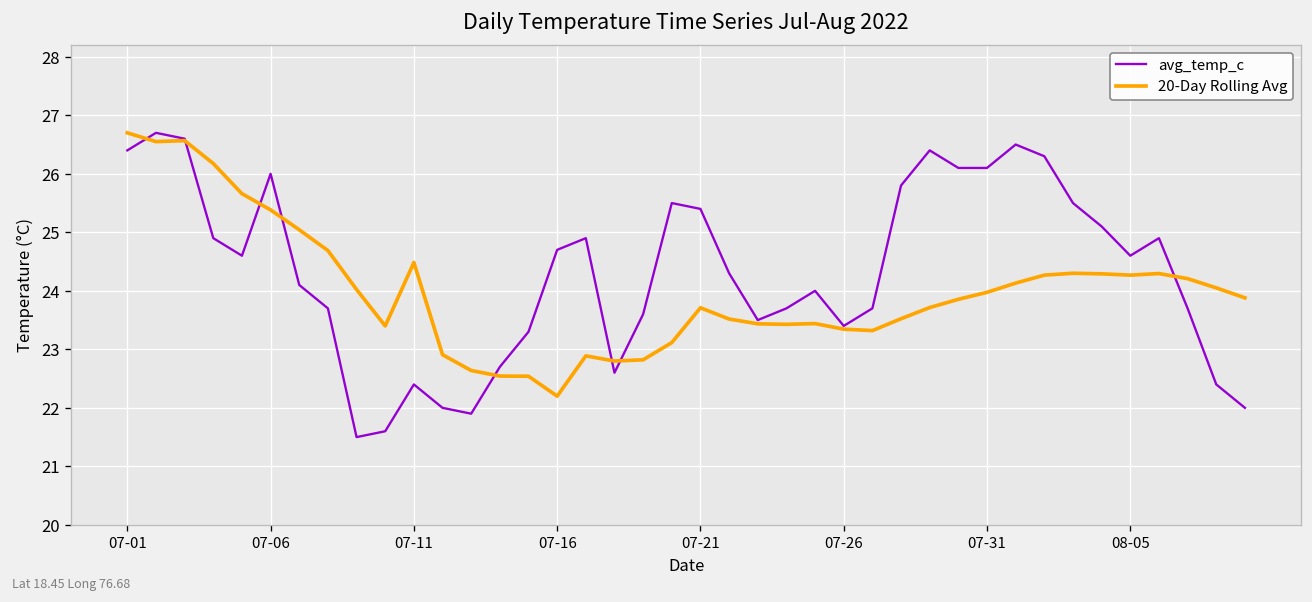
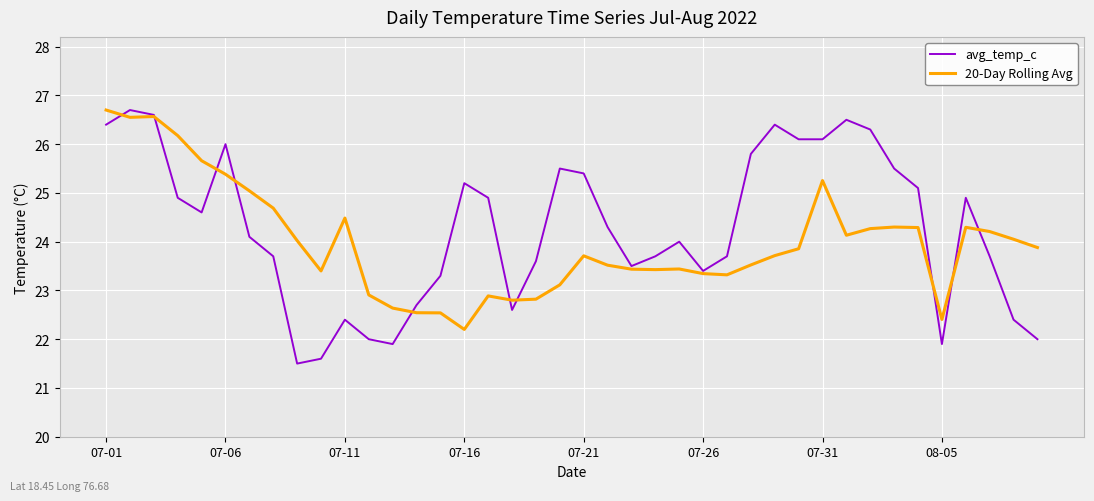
avg_temp_c, 07-16: 24.7 -> 25.2
20-Day Rolling Avg, 07-31: 24.0 -> 25.3
avg_temp_c, 08-05: 24.6 -> 21.9
20-Day Rolling Avg, 08-05: 24.3 -> 22.4
